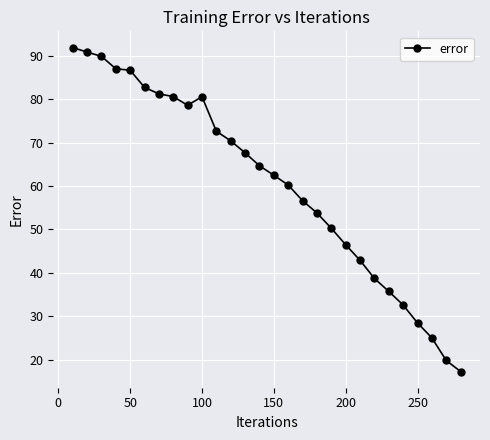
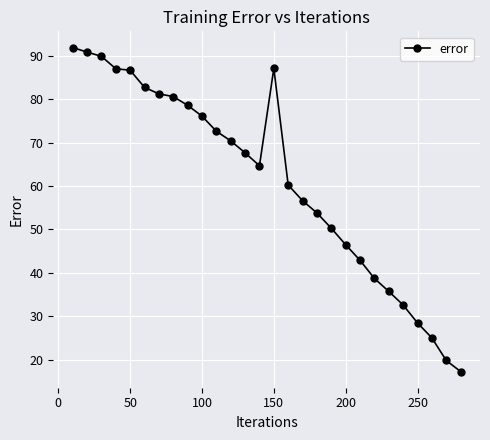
100: 81 -> 76
150: 62 -> 87
